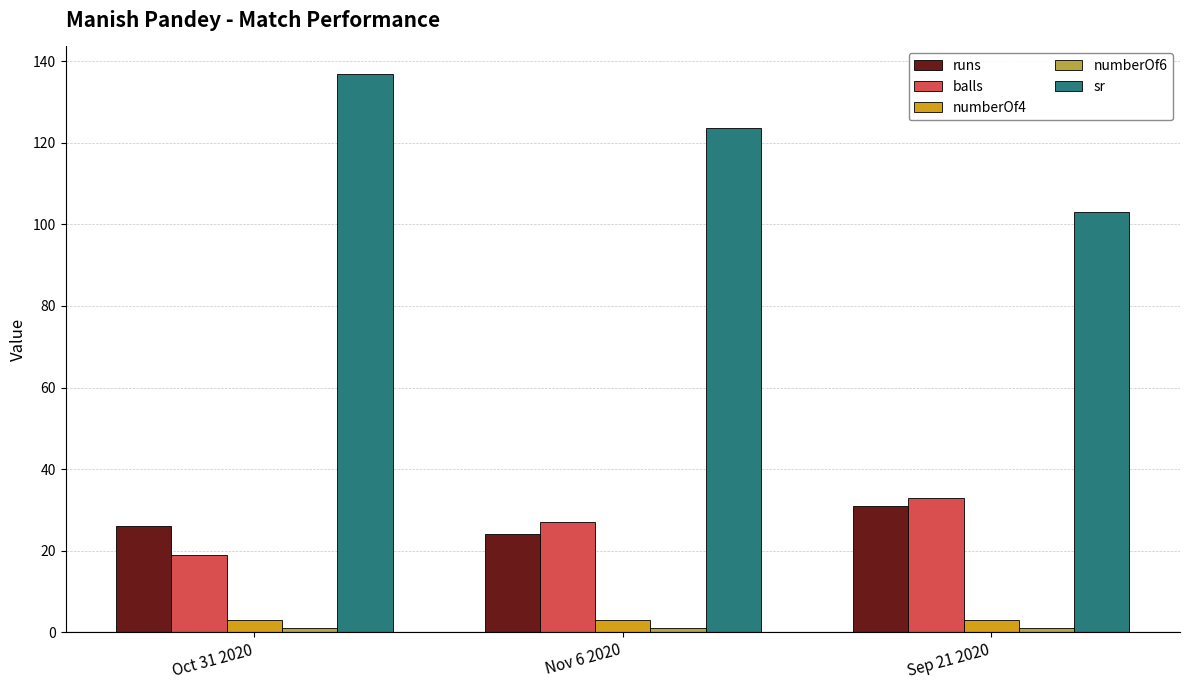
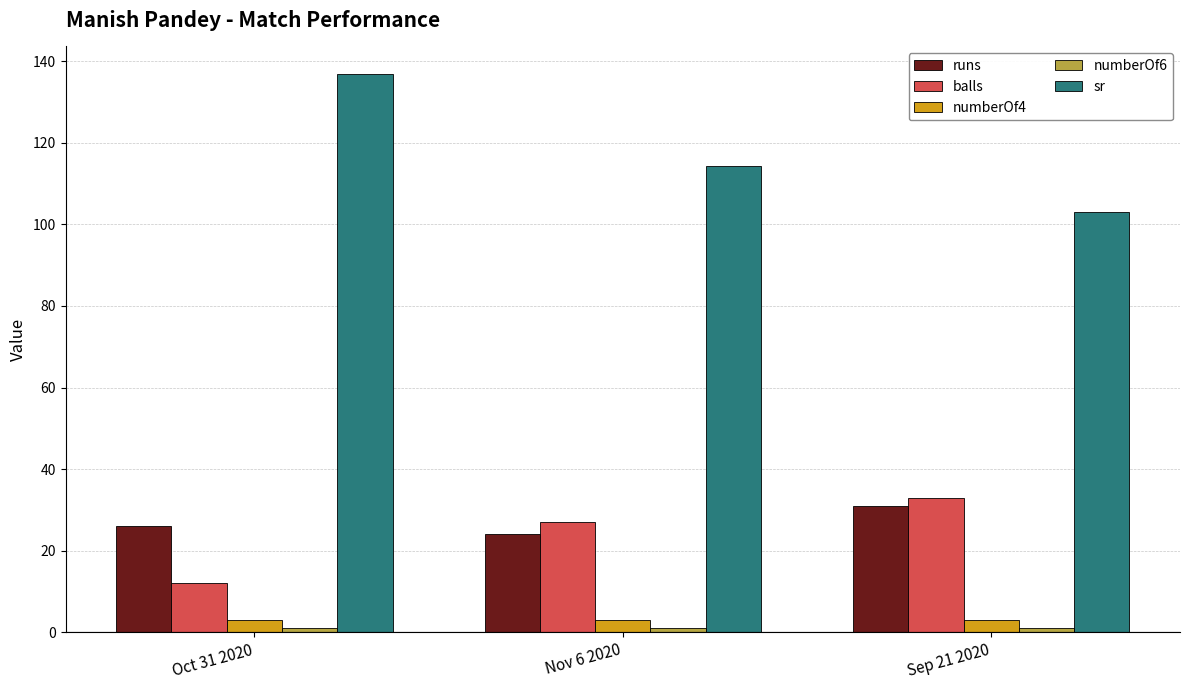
balls, Oct 31 2020: 19 -> 12
sr, Nov 6 2020: 124 -> 114
